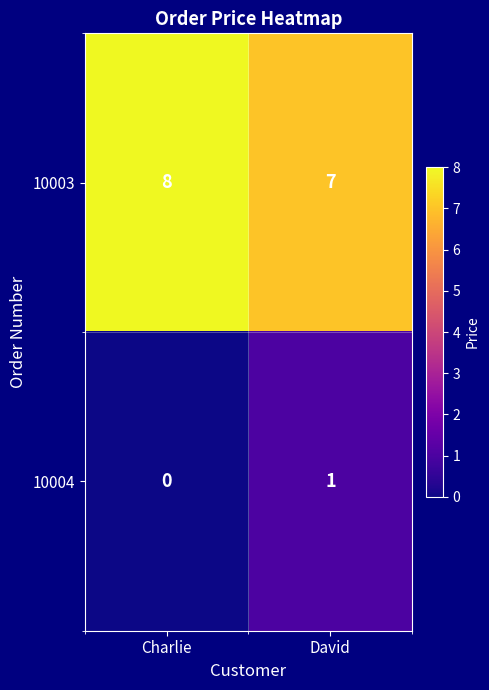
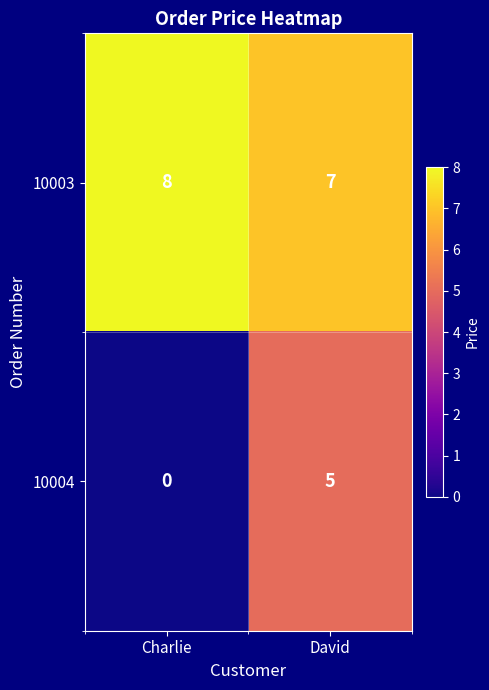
10004, David: 1 -> 5
